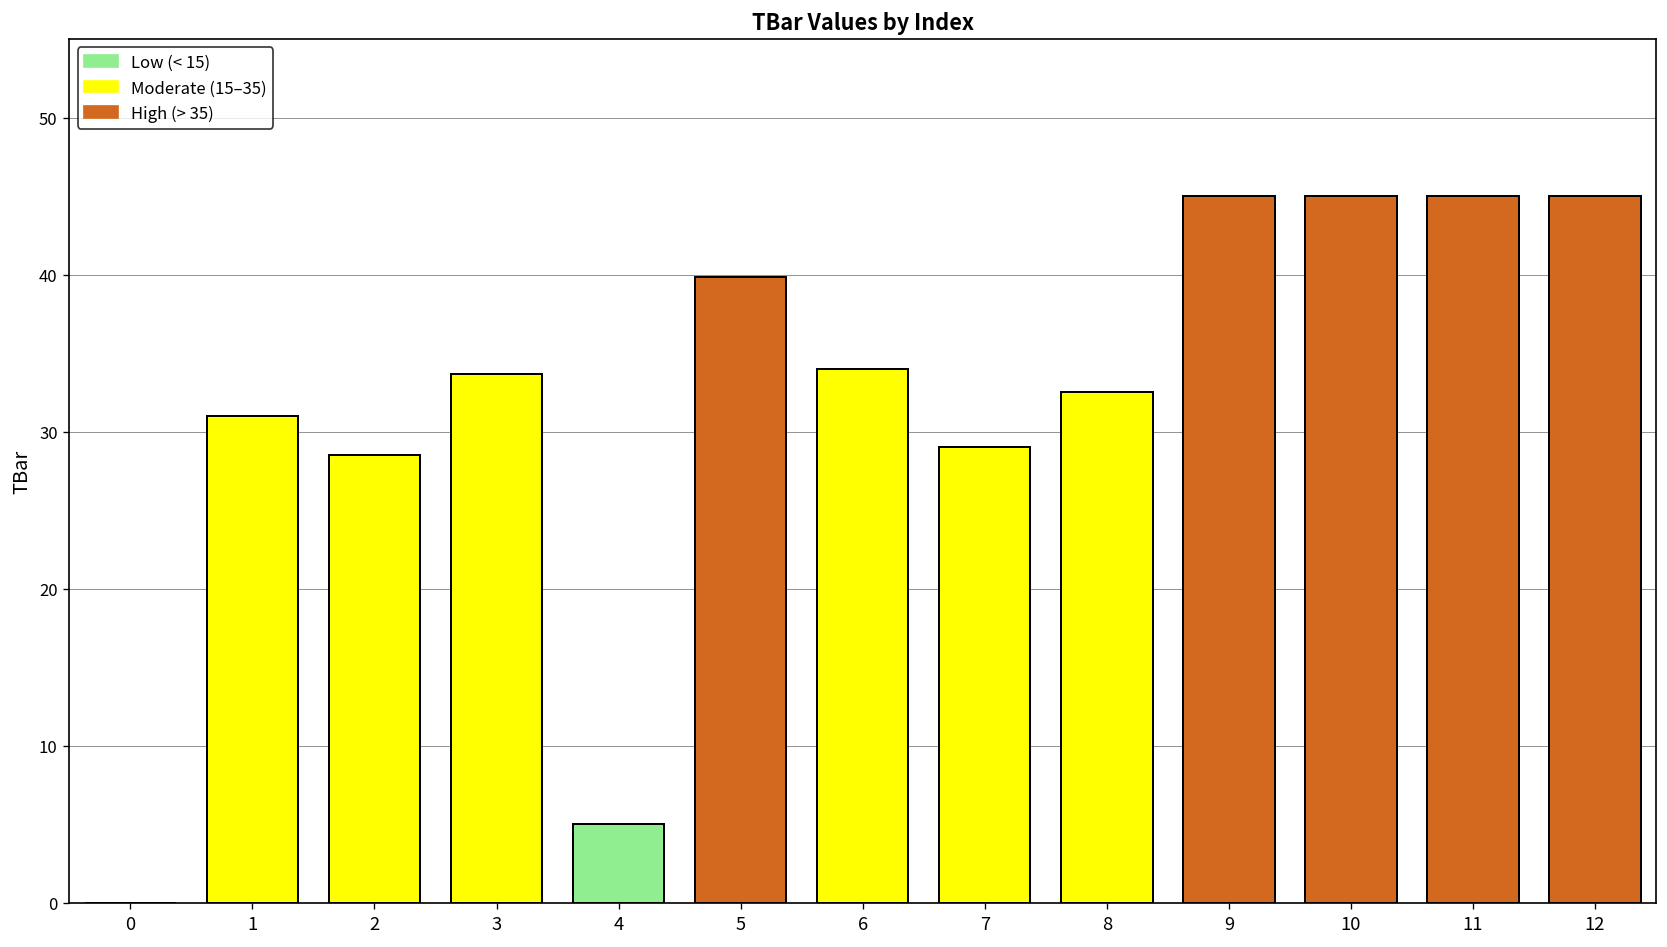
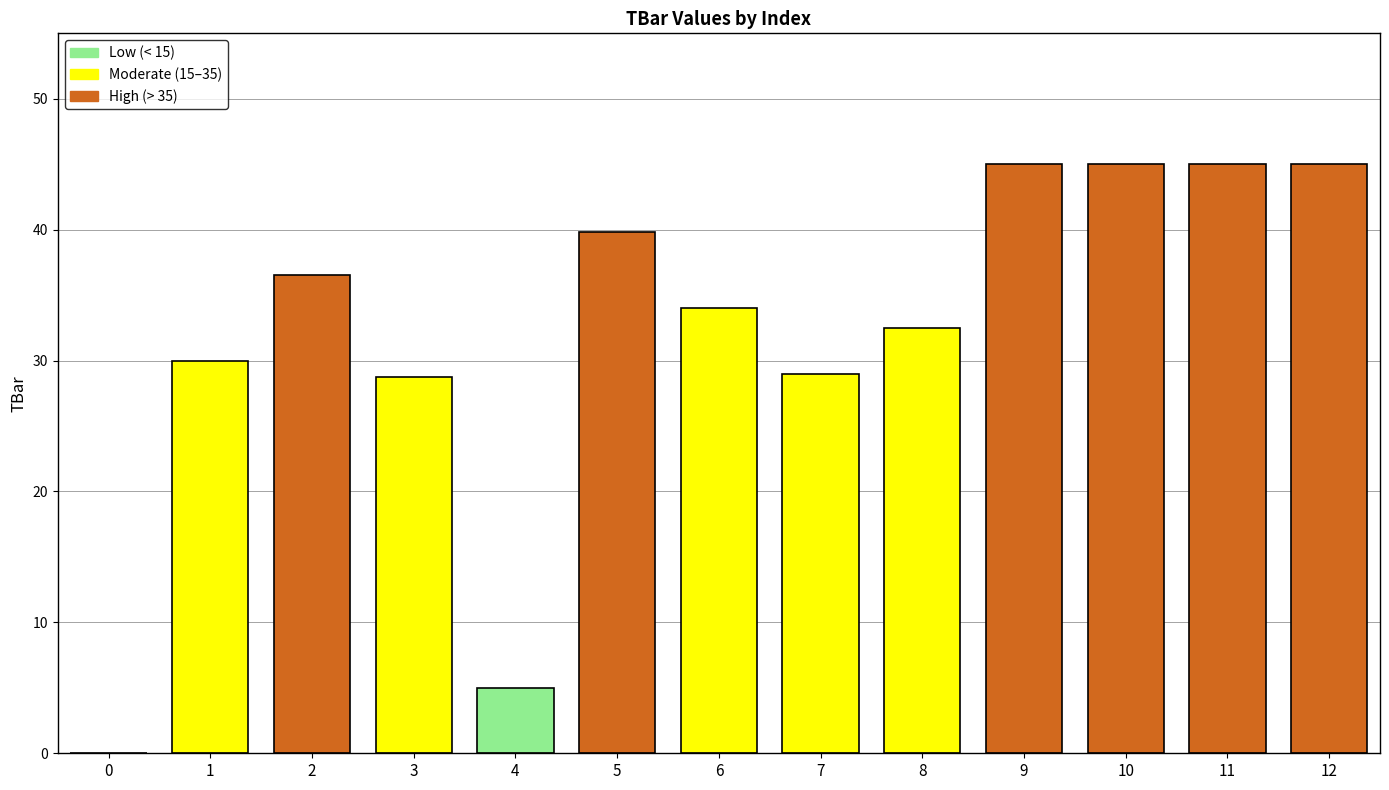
1: 31 -> 30
2: 28.5 -> 36.5
3: 33.7 -> 28.8
